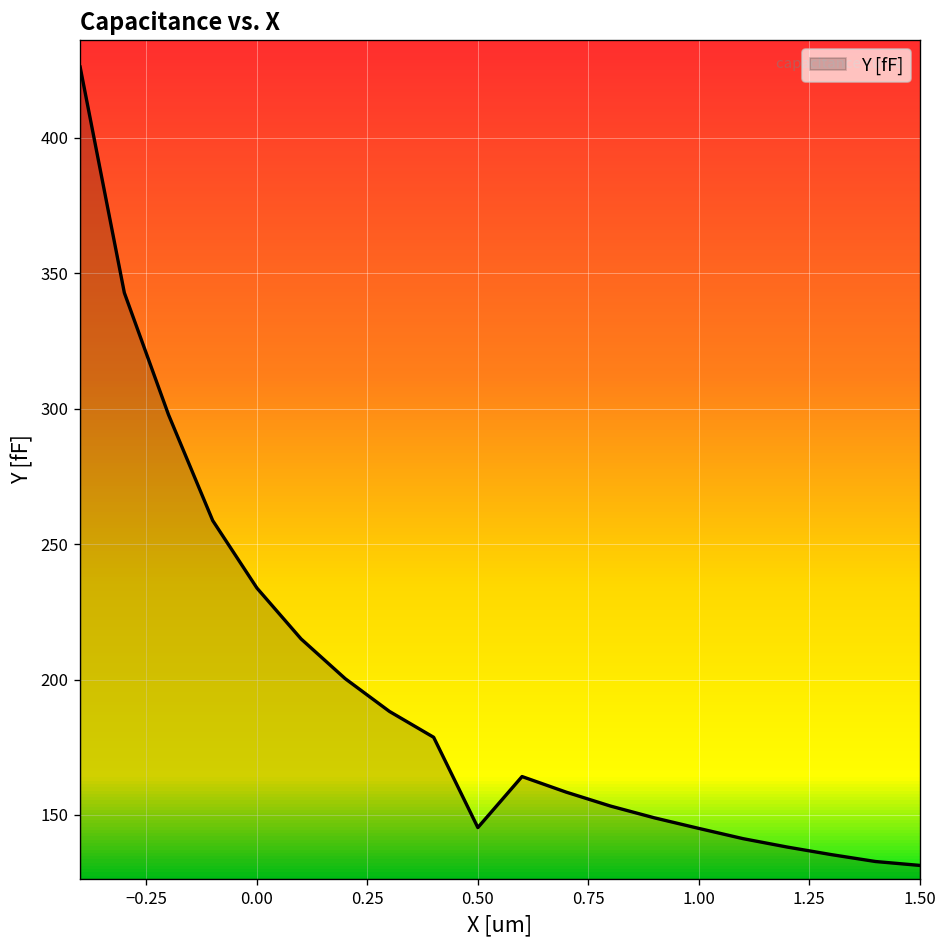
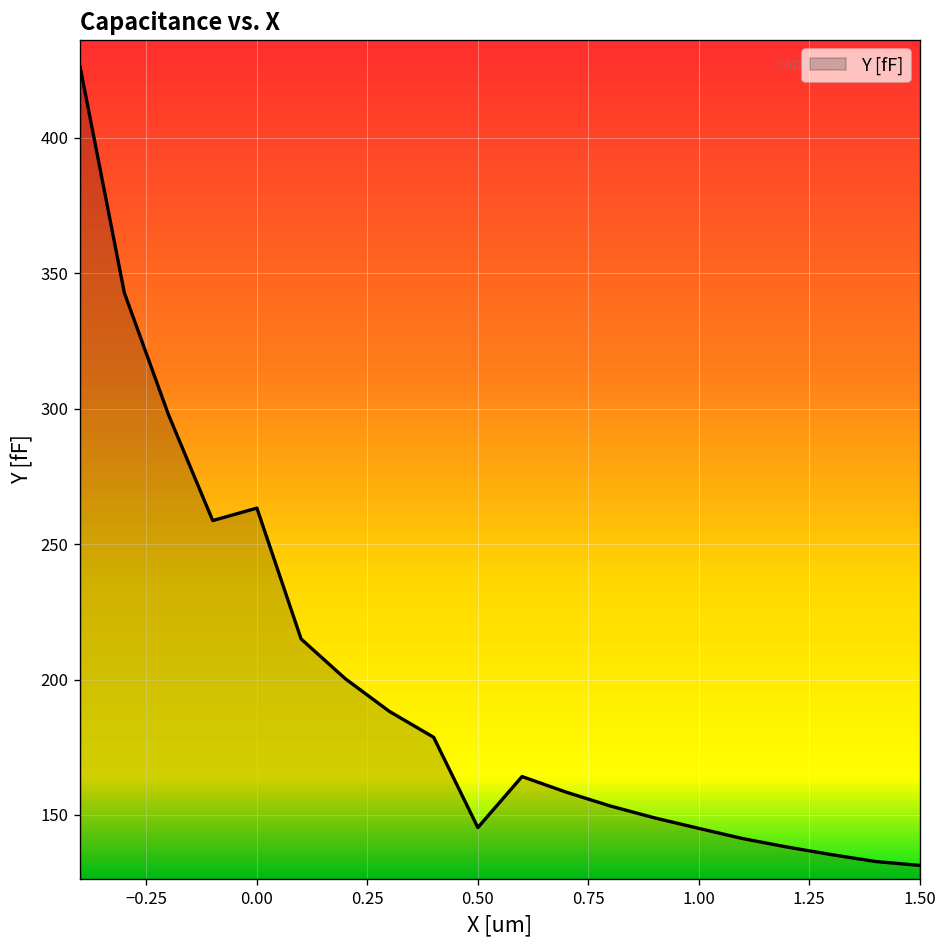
0.00: 234 -> 263
